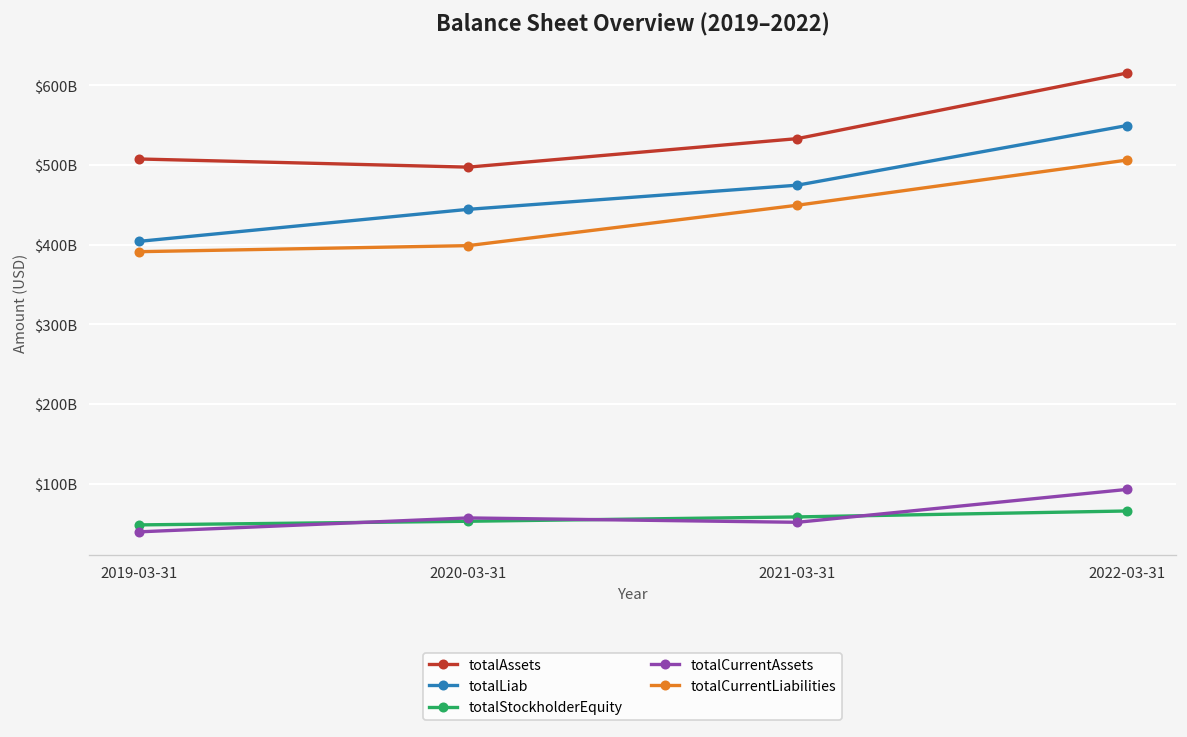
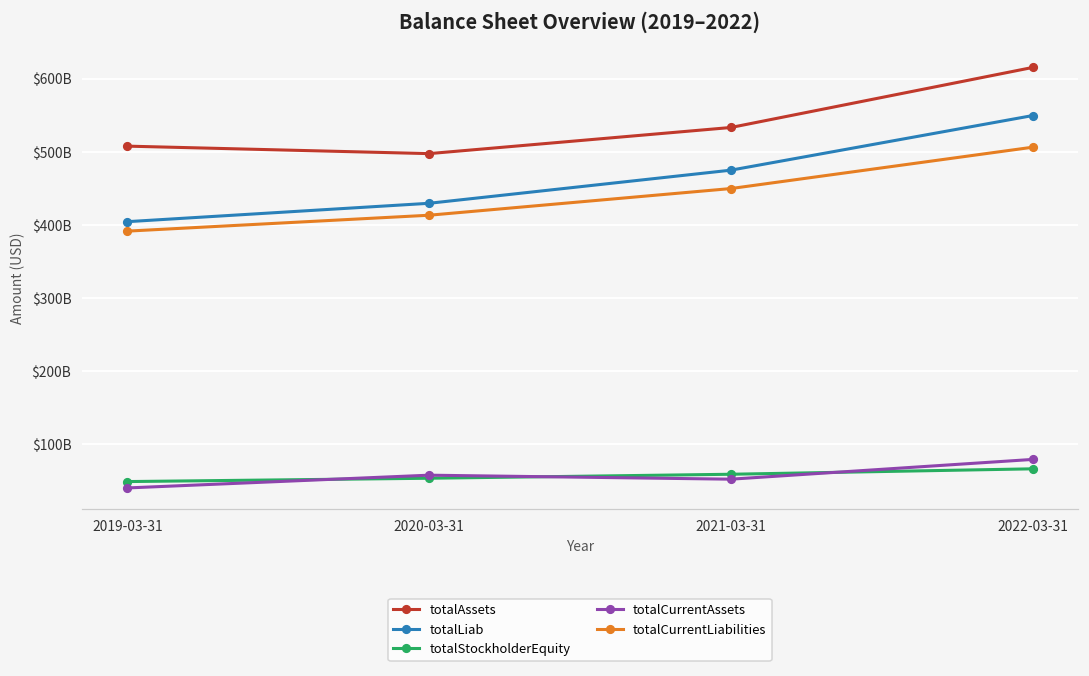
totalLiab, 2020-03-31: $440000000000 -> $430000000000
totalCurrentLiabilities, 2020-03-31: $400000000000 -> $410000000000
totalCurrentAssets, 2022-03-31: $90000000000 -> $80000000000
